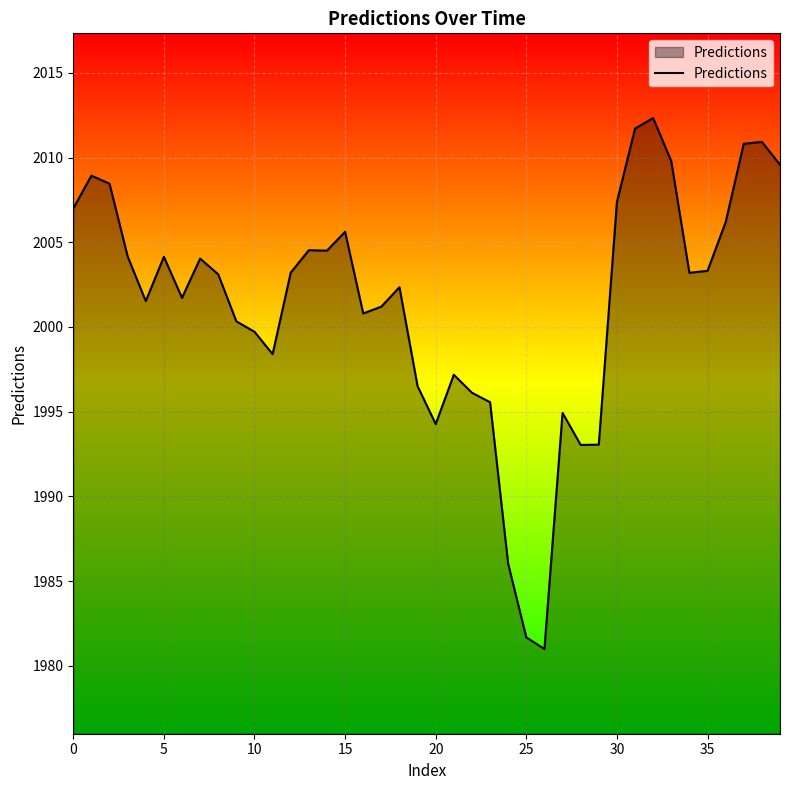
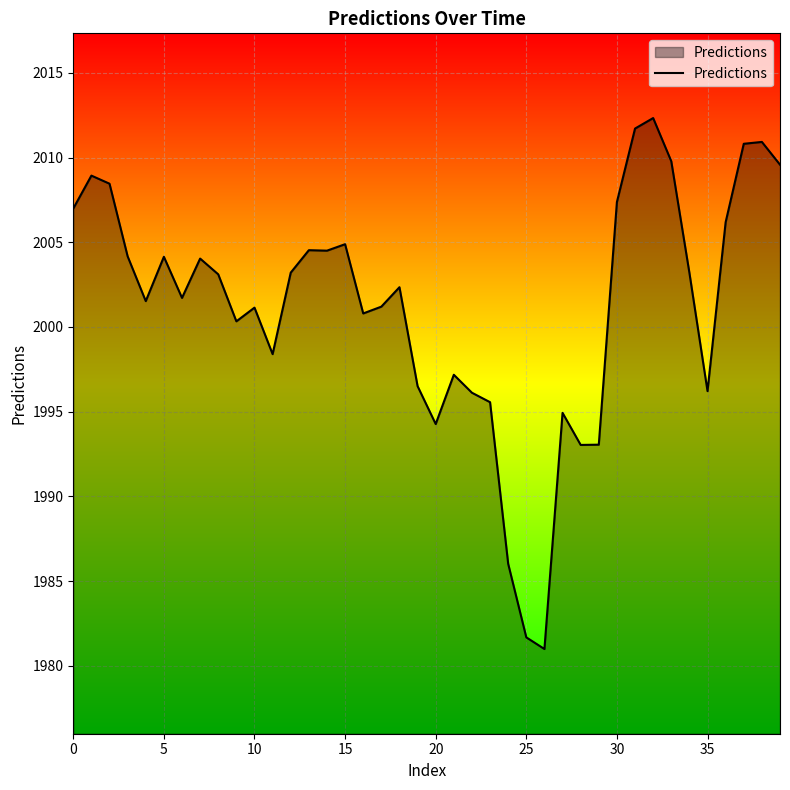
10: 1999.7 -> 2001.1
15: 2005.6 -> 2004.9
35: 2003.3 -> 1996.2
